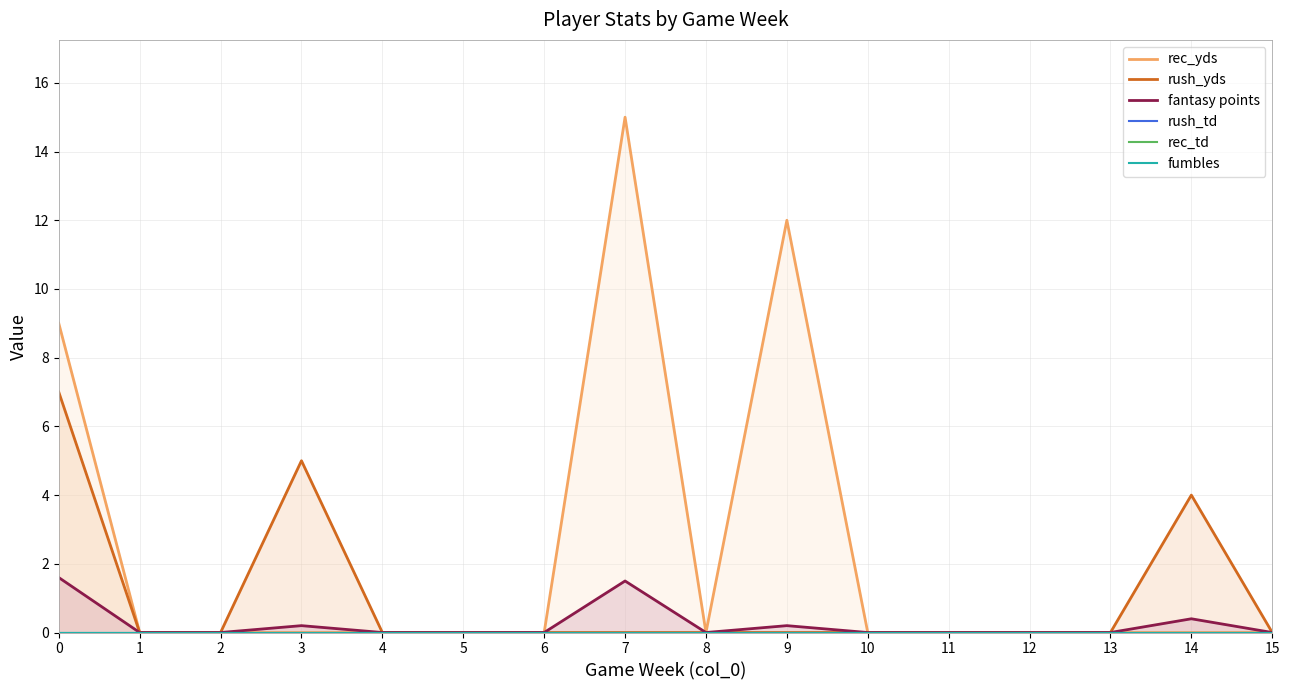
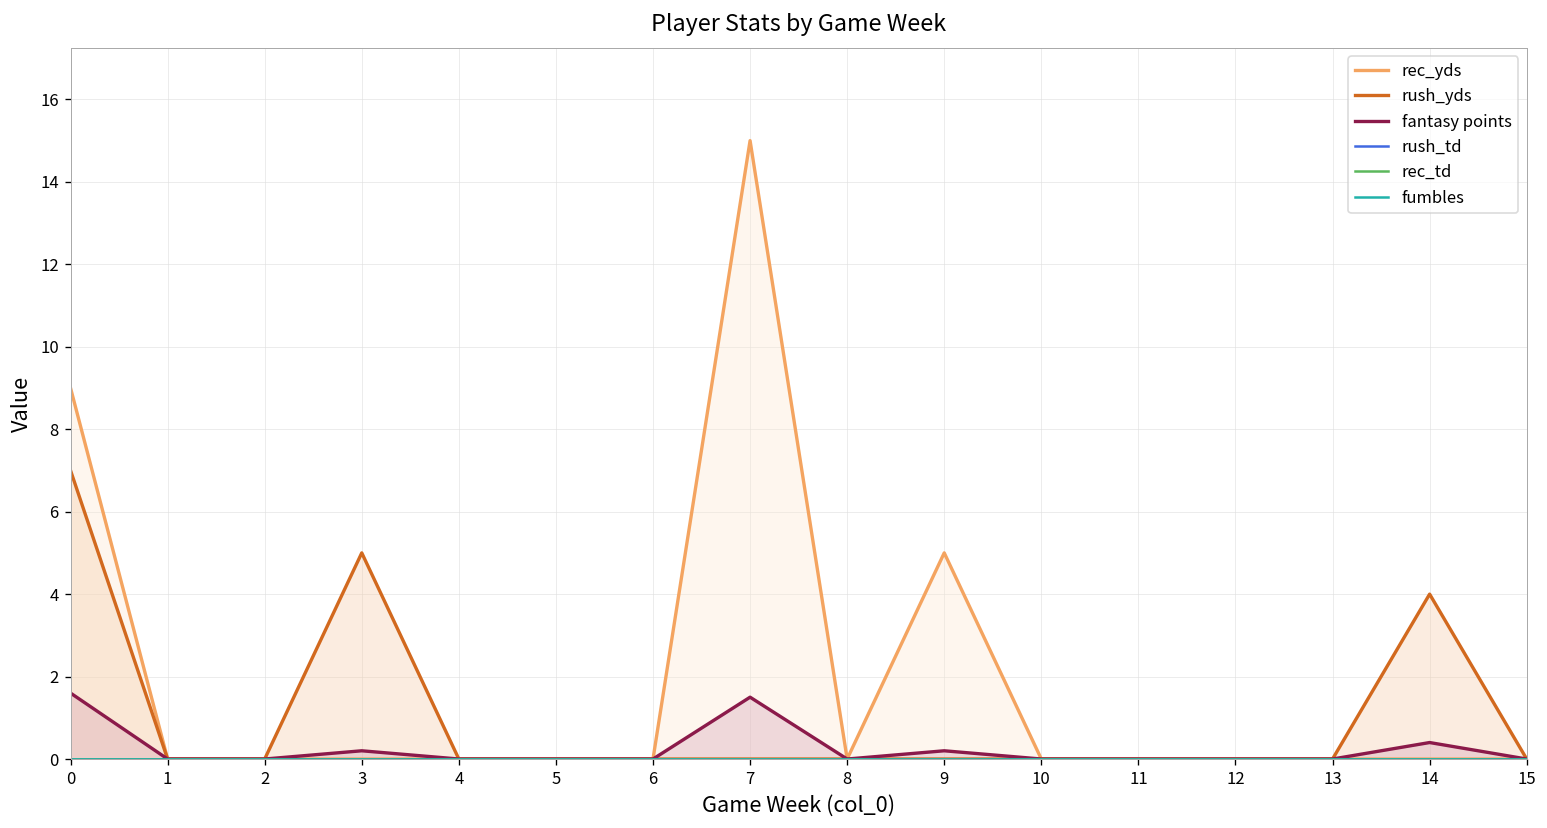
rec_yds, 9: 12 -> 5
